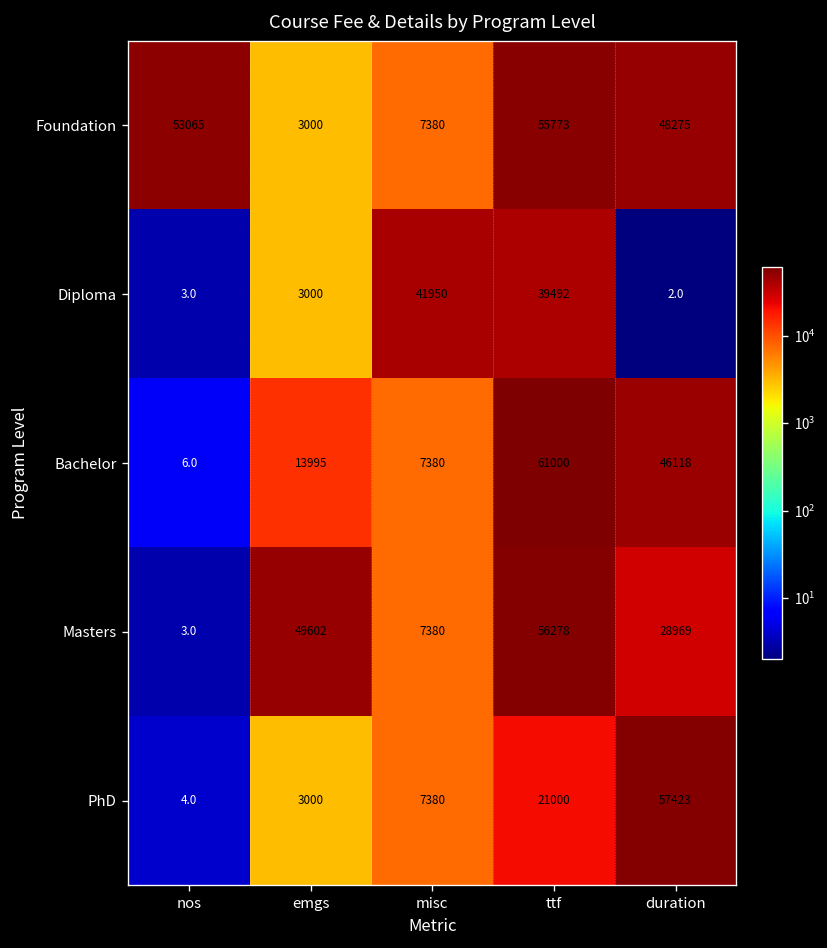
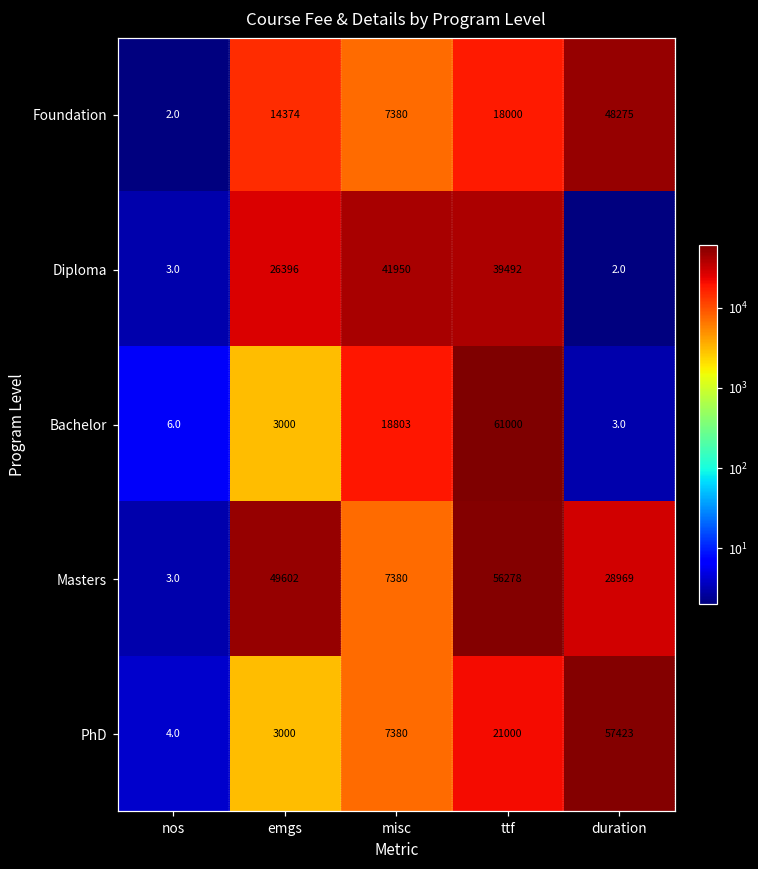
Foundation, nos: 53065 -> 2.0
Foundation, emgs: 3000 -> 14374
Foundation, ttf: 55773 -> 18000
Diploma, emgs: 3000 -> 26396
Bachelor, emgs: 13995 -> 3000
Bachelor, misc: 7380 -> 18803
Bachelor, duration: 46118 -> 3.0
